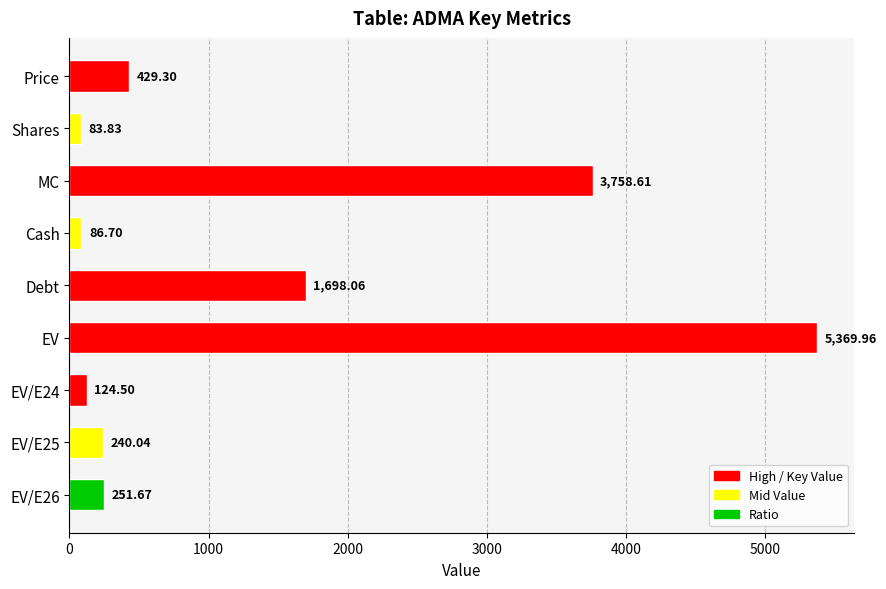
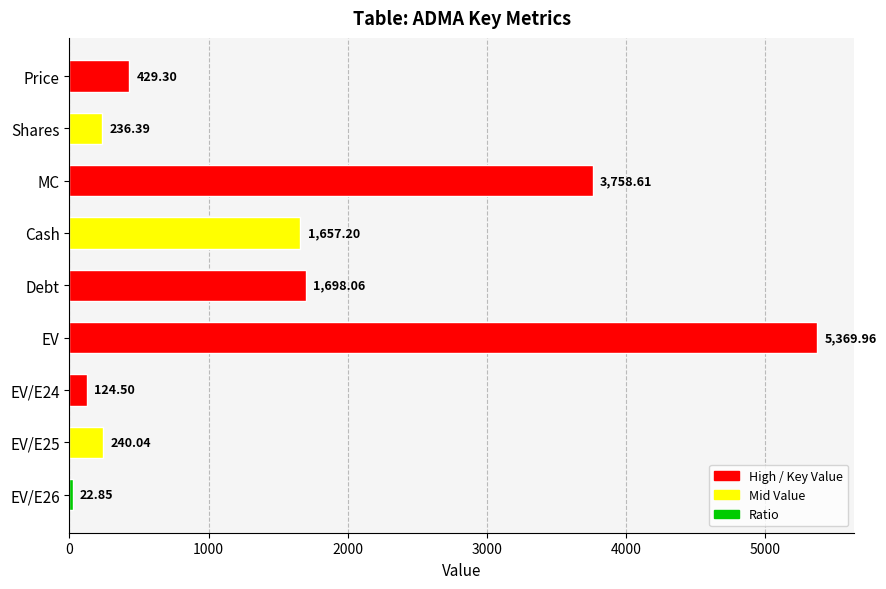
Shares: 83.83 -> 236.39
Cash: 86.70 -> 1,657.20
EV/E26: 251.67 -> 22.85
